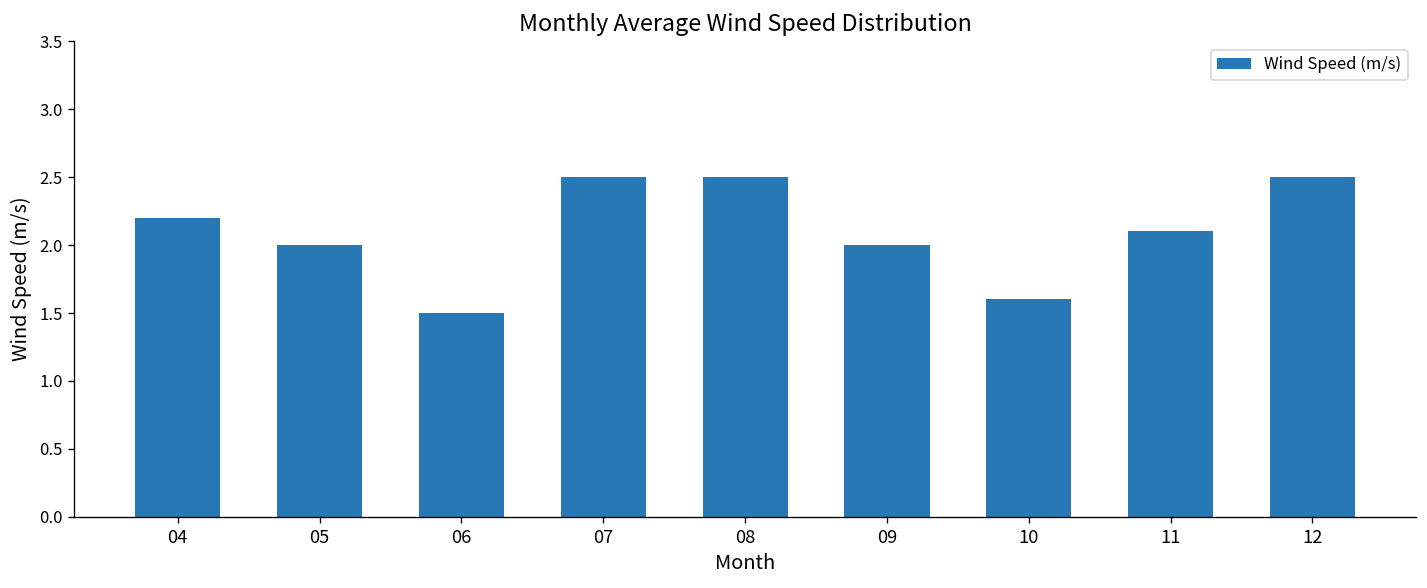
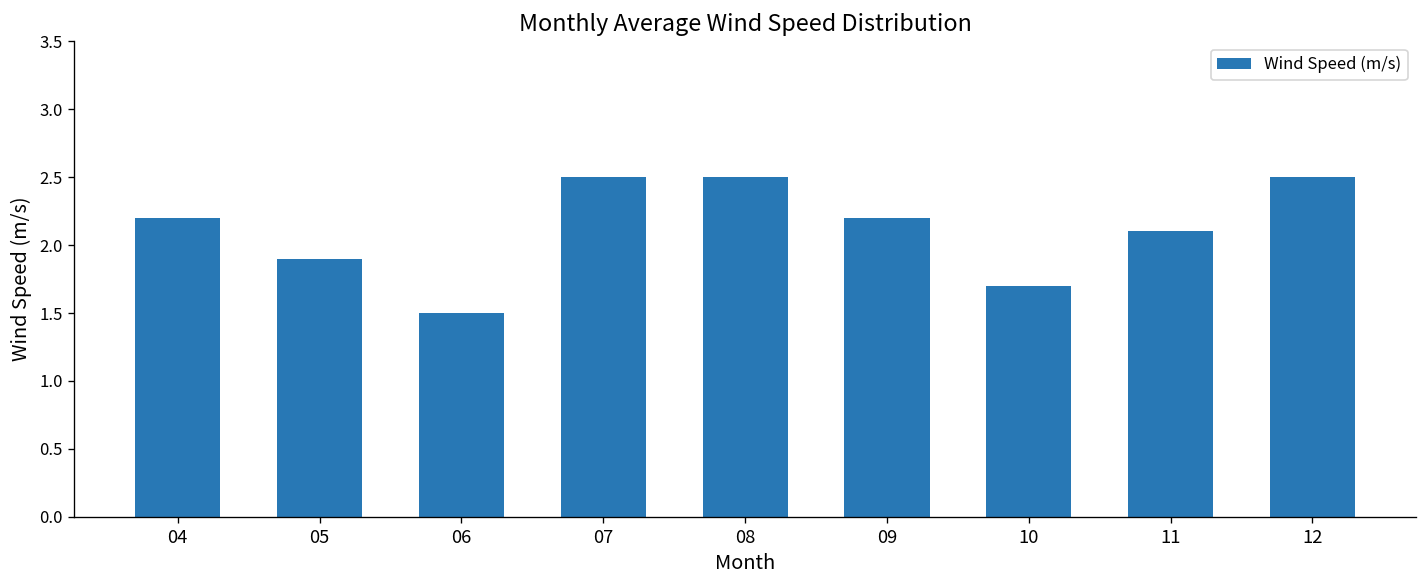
05: 2.0 -> 1.9
09: 2.0 -> 2.2
10: 1.6 -> 1.7
